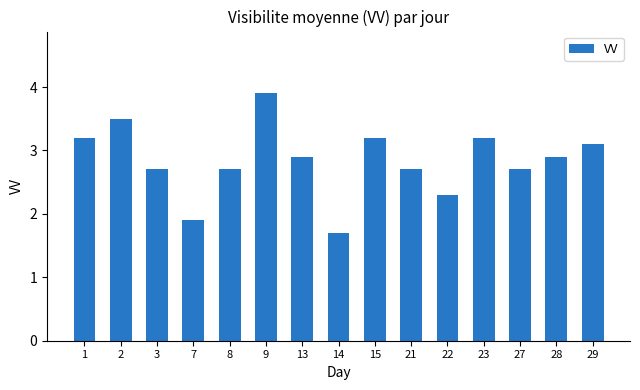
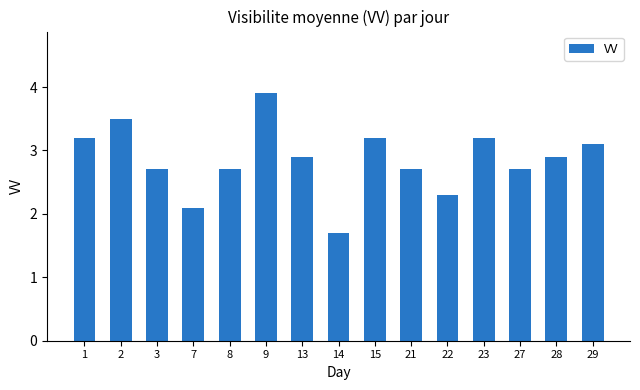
7: 1.9 -> 2.1
